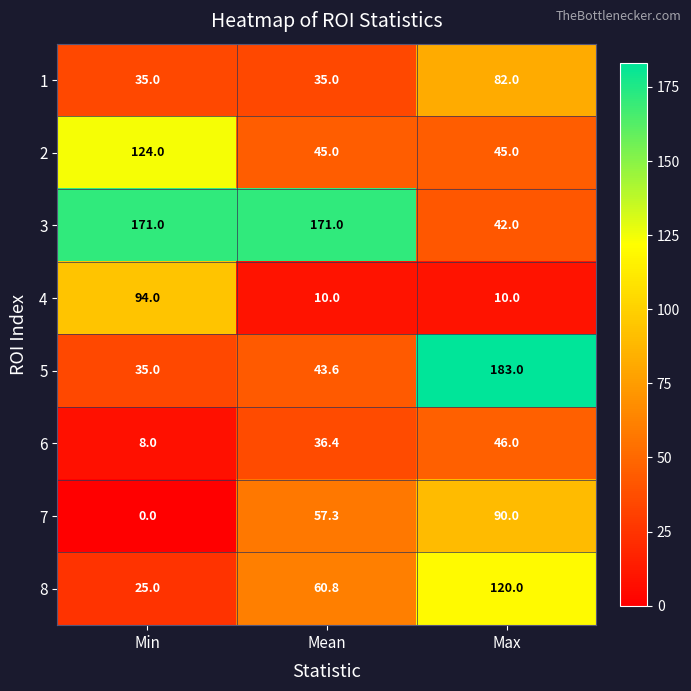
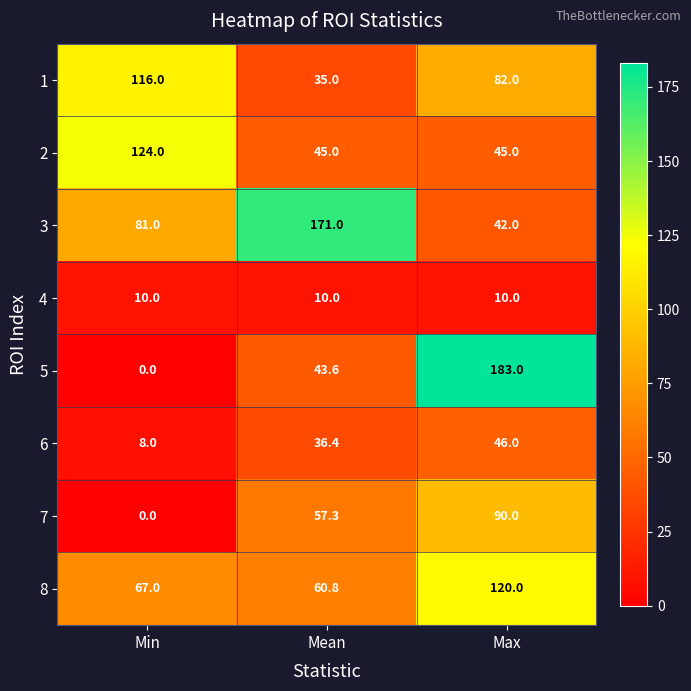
1, Min: 35.0 -> 116.0
3, Min: 171.0 -> 81.0
4, Min: 94.0 -> 10.0
5, Min: 35.0 -> 0.0
8, Min: 25.0 -> 67.0
